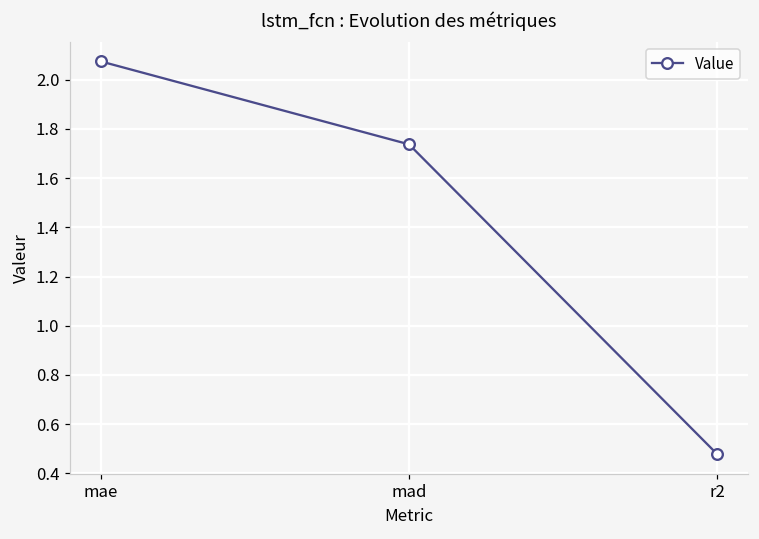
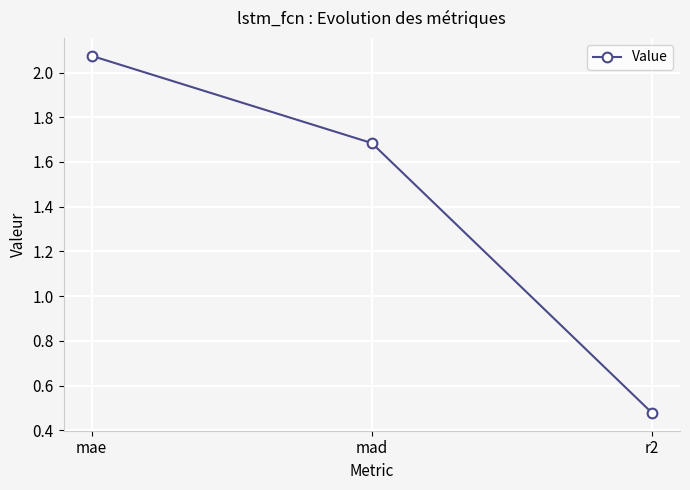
mad: 1.74 -> 1.68
